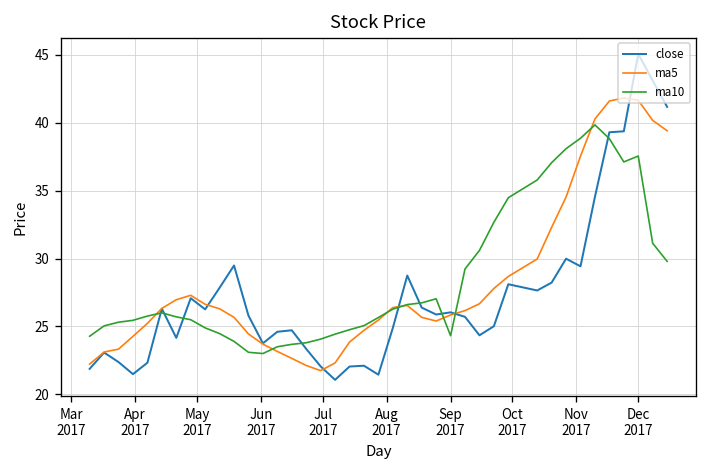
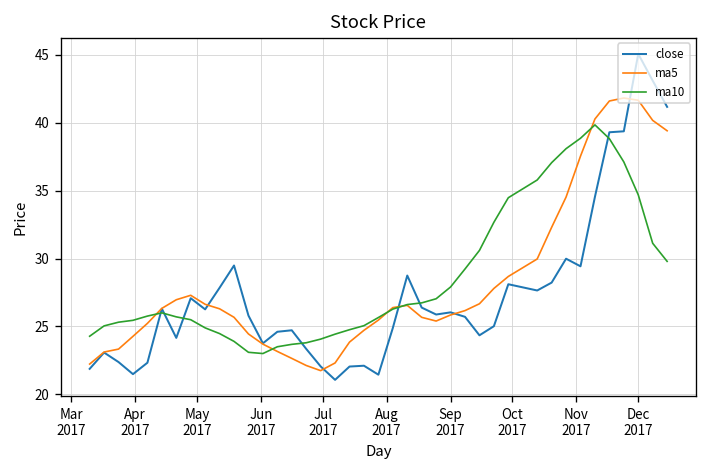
ma10, Sep 2017: 24.3 -> 27.9
ma10, Dec 2017: 37.6 -> 34.7
